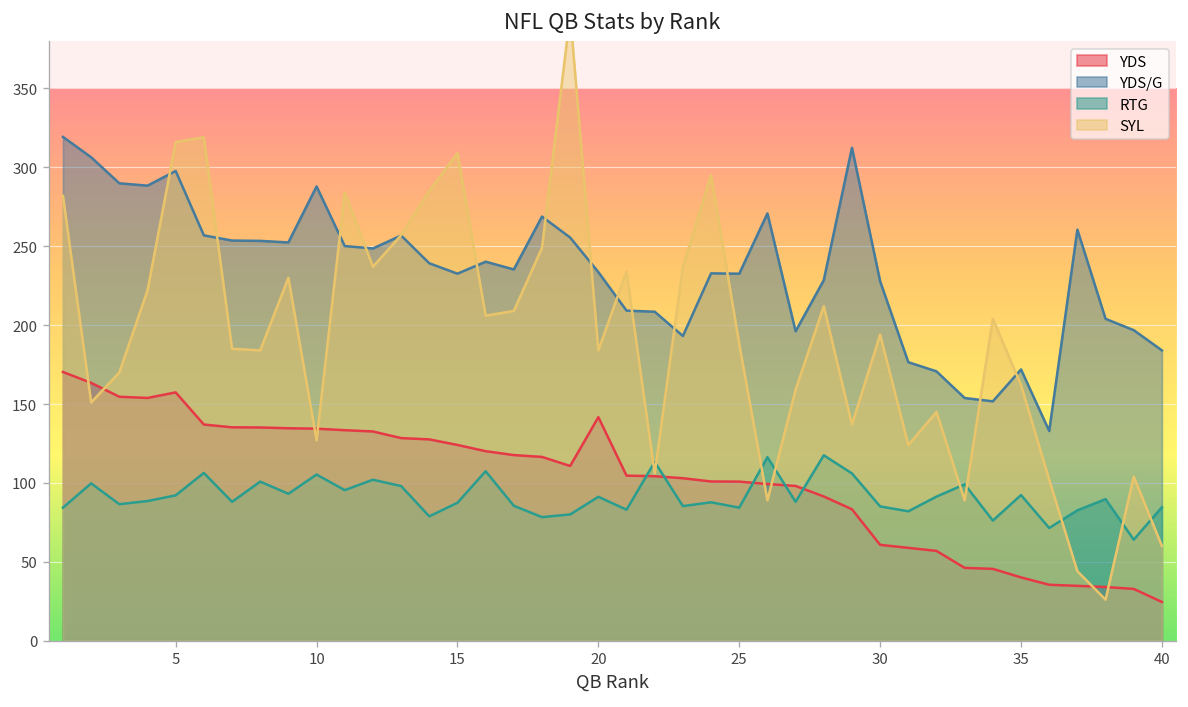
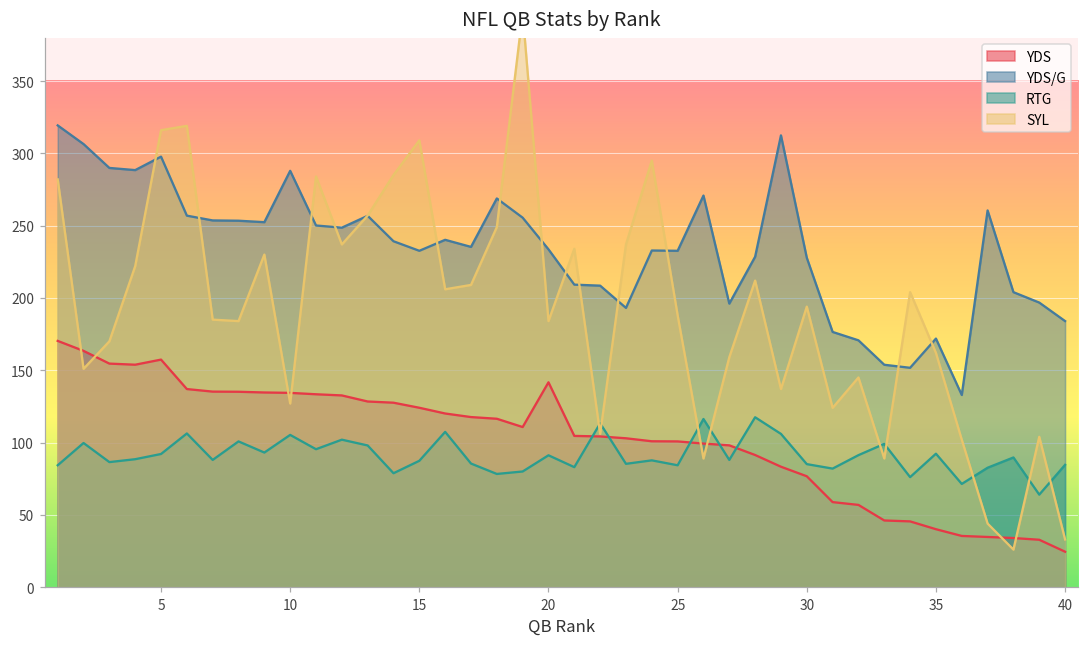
YDS, 30: 61 -> 77
SYL, 40: 60 -> 33
